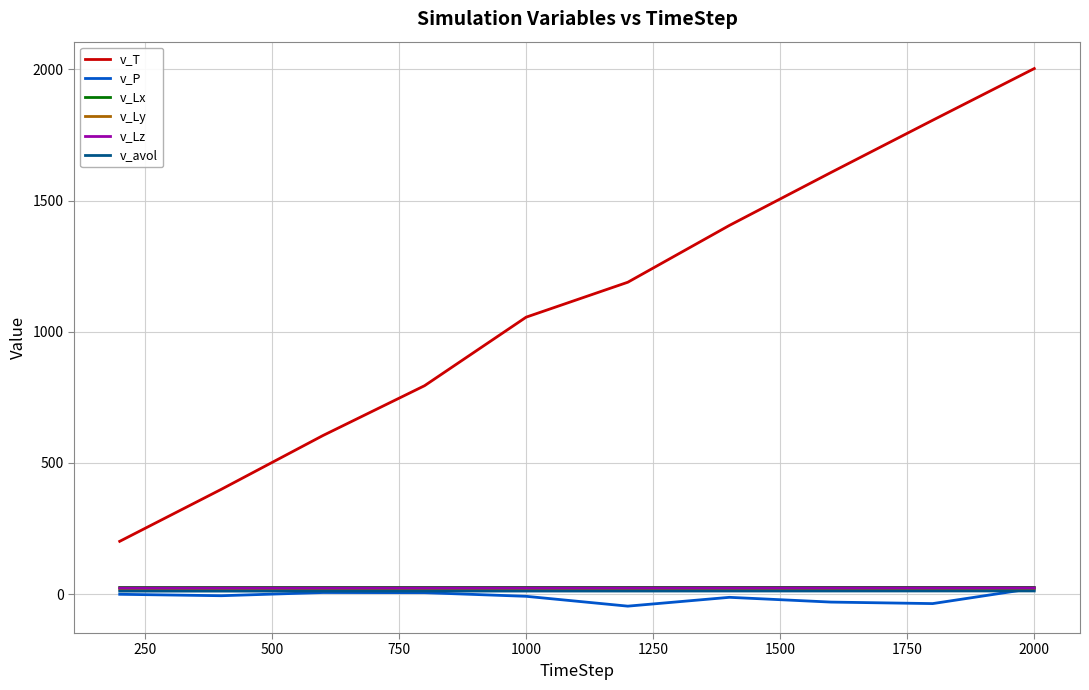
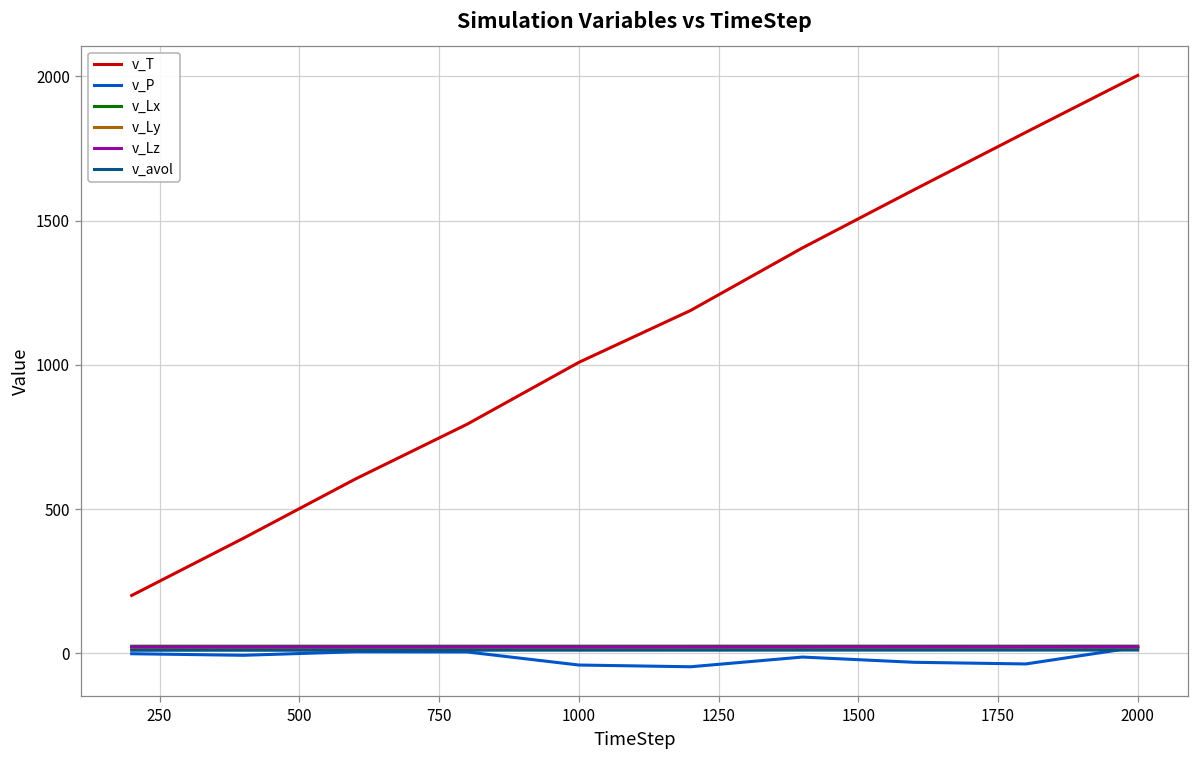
v_T, 1000: 1060 -> 1010
v_P, 1000: -10 -> -40
